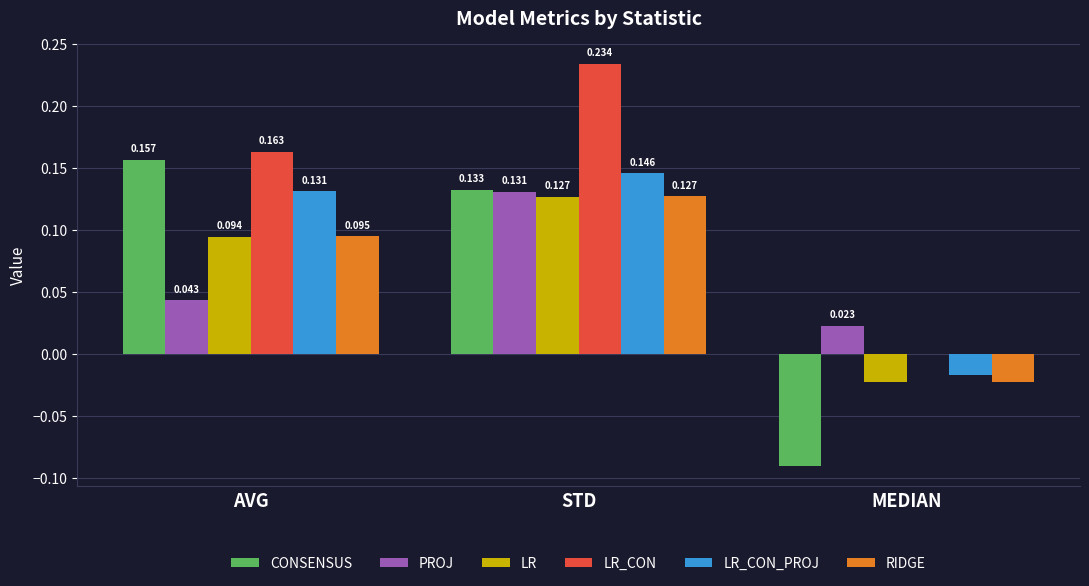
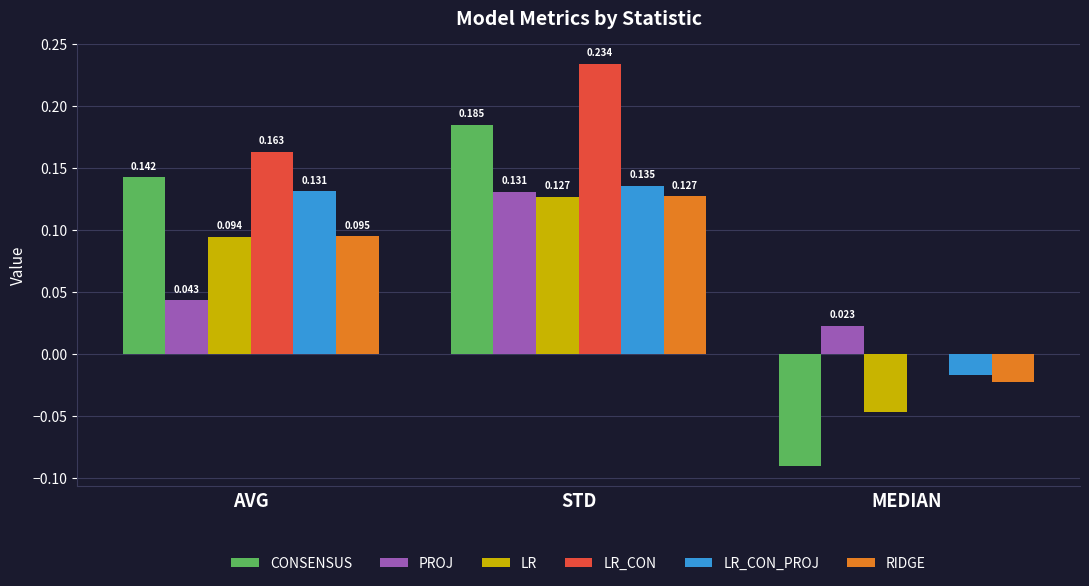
CONSENSUS, AVG: 0.157 -> 0.142
CONSENSUS, STD: 0.133 -> 0.185
LR_CON_PROJ, STD: 0.146 -> 0.135
LR, MEDIAN: -0.022 -> -0.047
